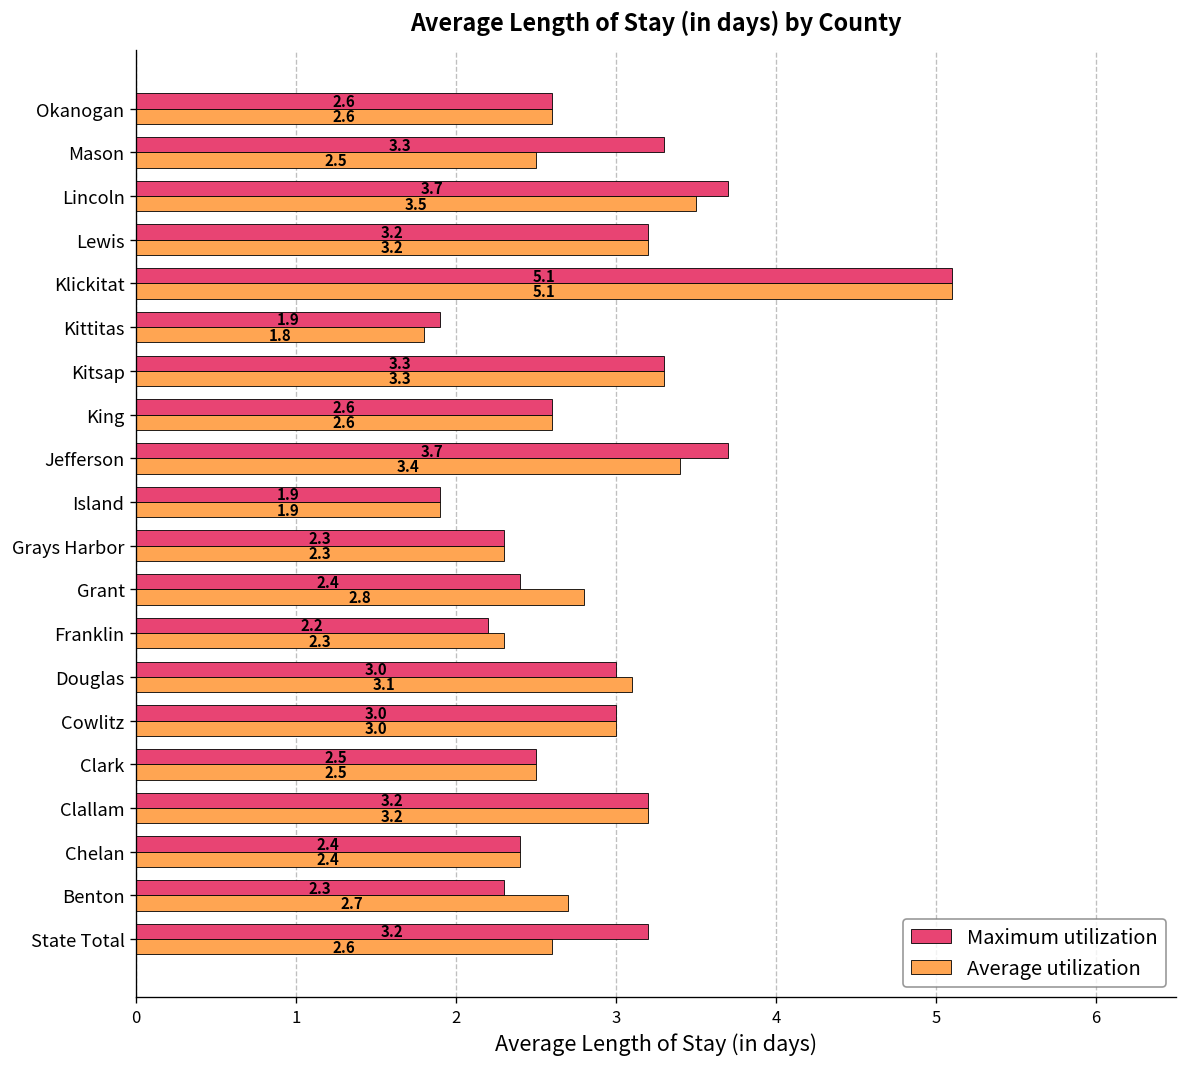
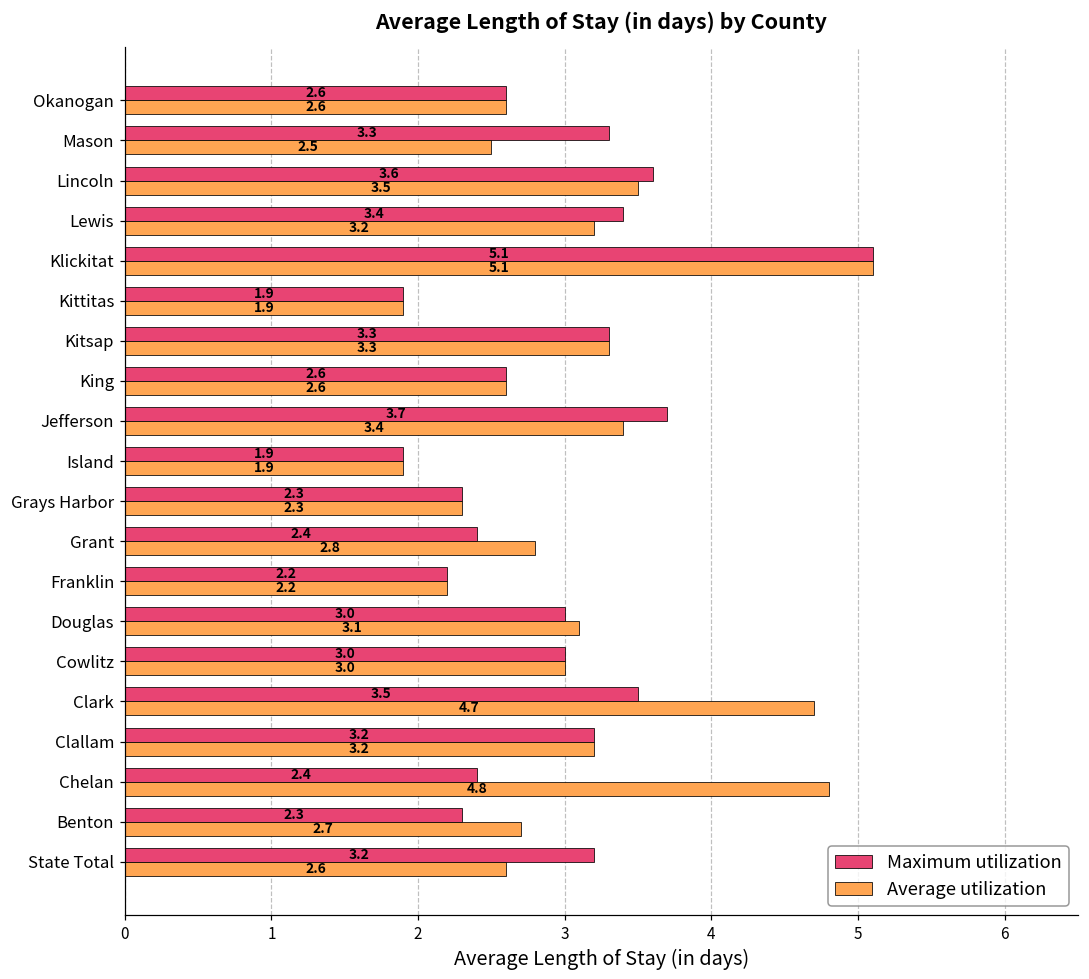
Maximum utilization, Lincoln: 3.7 -> 3.6
Maximum utilization, Lewis: 3.2 -> 3.4
Average utilization, Kittitas: 1.8 -> 1.9
Average utilization, Franklin: 2.3 -> 2.2
Maximum utilization, Clark: 2.5 -> 3.5
Average utilization, Clark: 2.5 -> 4.7
Average utilization, Chelan: 2.4 -> 4.8
